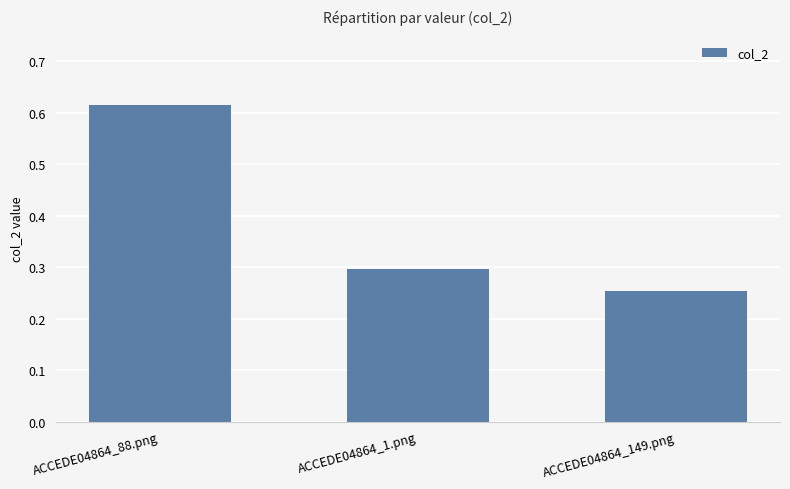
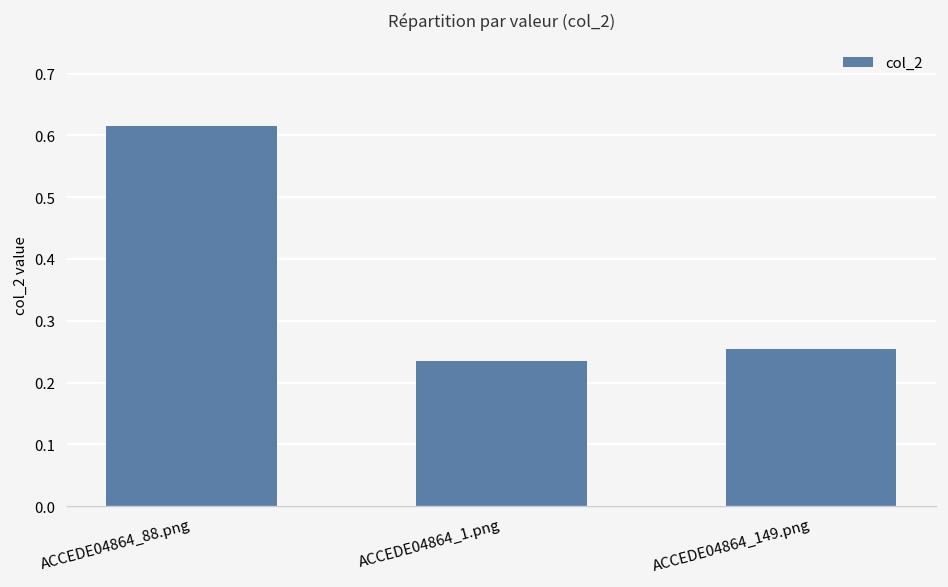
ACCEDE04864_1.png: 0.30 -> 0.24
